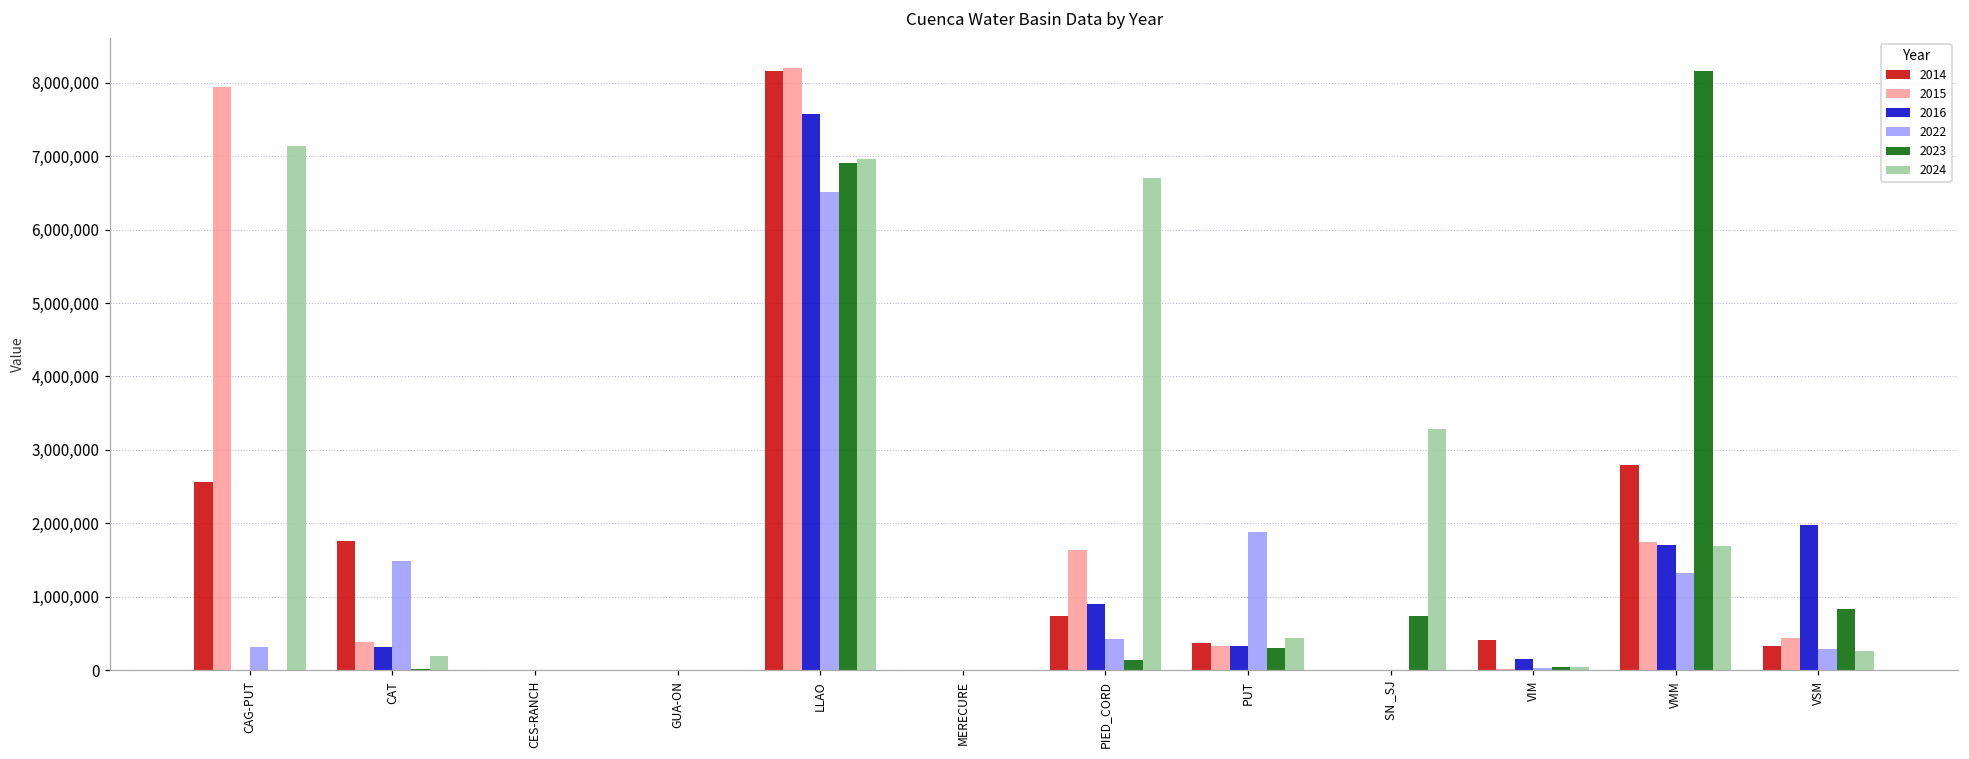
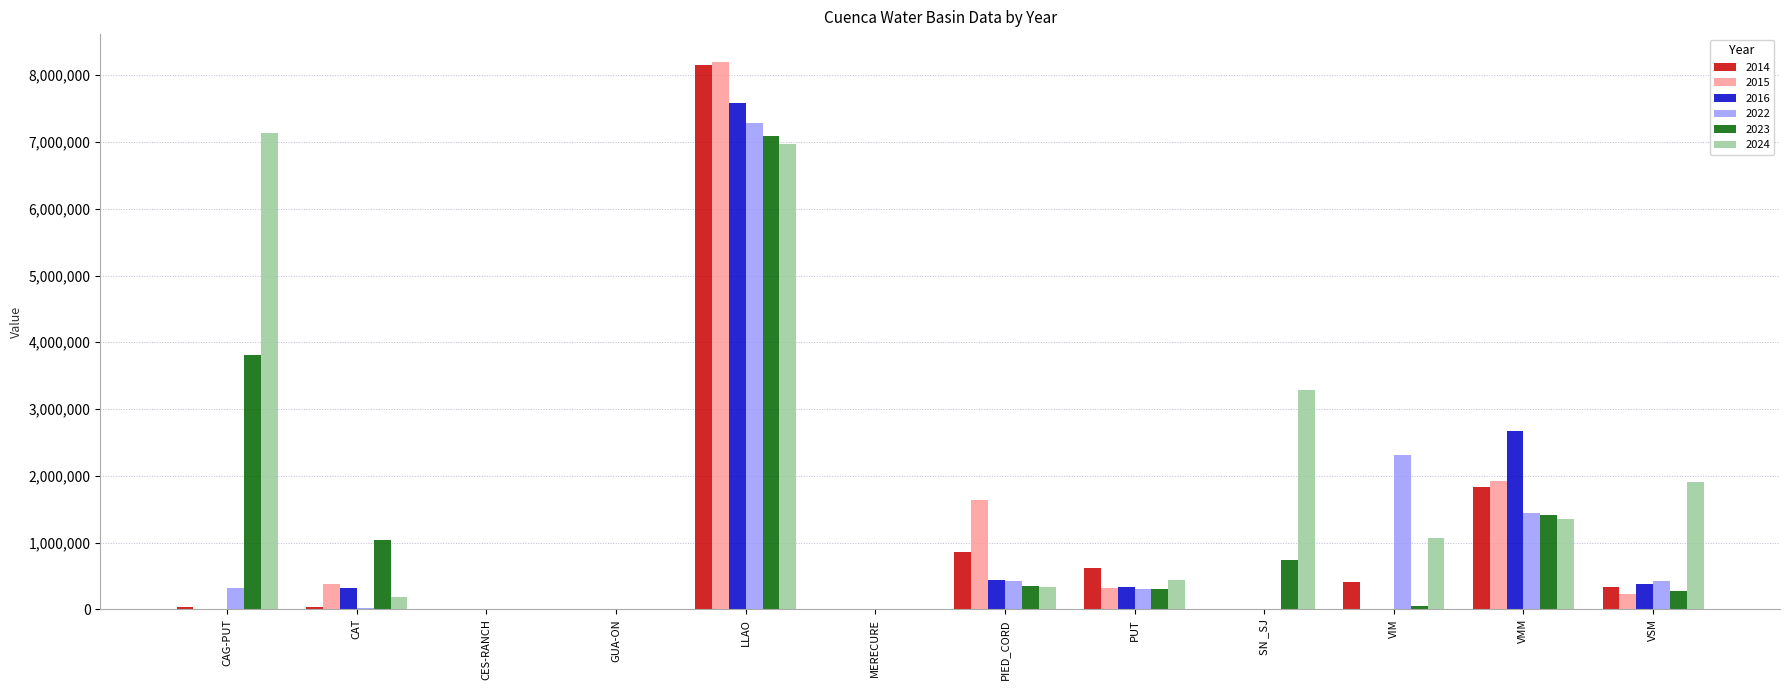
2014, CAG-PUT: 2,600,000 -> 0
2015, CAG-PUT: 7,900,000 -> 0
2023, CAG-PUT: 0 -> 3,800,000
2014, CAT: 1,800,000 -> 0
2022, CAT: 1,500,000 -> 0
2023, CAT: 0 -> 1,000,000
2022, LLAO: 6,500,000 -> 7,300,000
2023, LLAO: 6,900,000 -> 7,100,000
2014, PIED_CORD: 700,000 -> 900,000
2016, PIED_CORD: 900,000 -> 400,000
2023, PIED_CORD: 100,000 -> 400,000
2024, PIED_CORD: 6,700,000 -> 300,000
2014, PUT: 400,000 -> 600,000
2022, PUT: 1,900,000 -> 300,000
2016, VIM: 200,000 -> 0
2022, VIM: 0 -> 2,300,000
2024, VIM: 0 -> 1,100,000
2014, VMM: 2,800,000 -> 1,800,000
2015, VMM: 1,800,000 -> 1,900,000
2016, VMM: 1,700,000 -> 2,700,000
2022, VMM: 1,300,000 -> 1,400,000
2023, VMM: 8,200,000 -> 1,400,000
2024, VMM: 1,700,000 -> 1,300,000
2015, VSM: 400,000 -> 200,000
2016, VSM: 2,000,000 -> 400,000
2022, VSM: 300,000 -> 400,000
2023, VSM: 800,000 -> 300,000
2024, VSM: 300,000 -> 1,900,000
